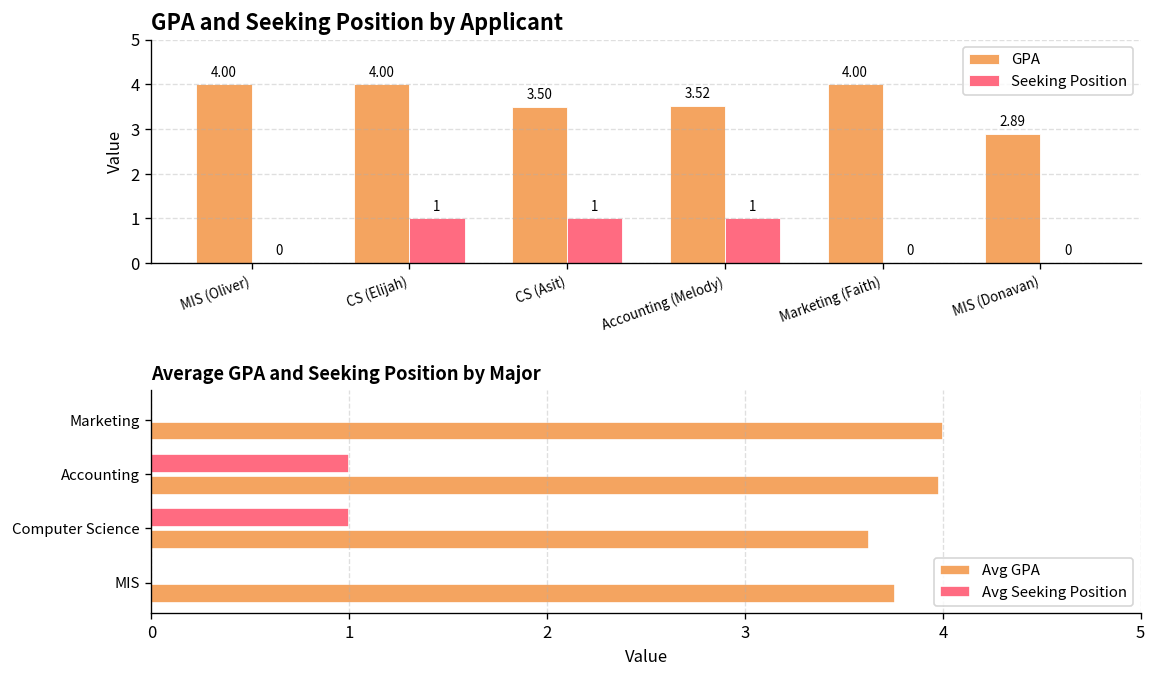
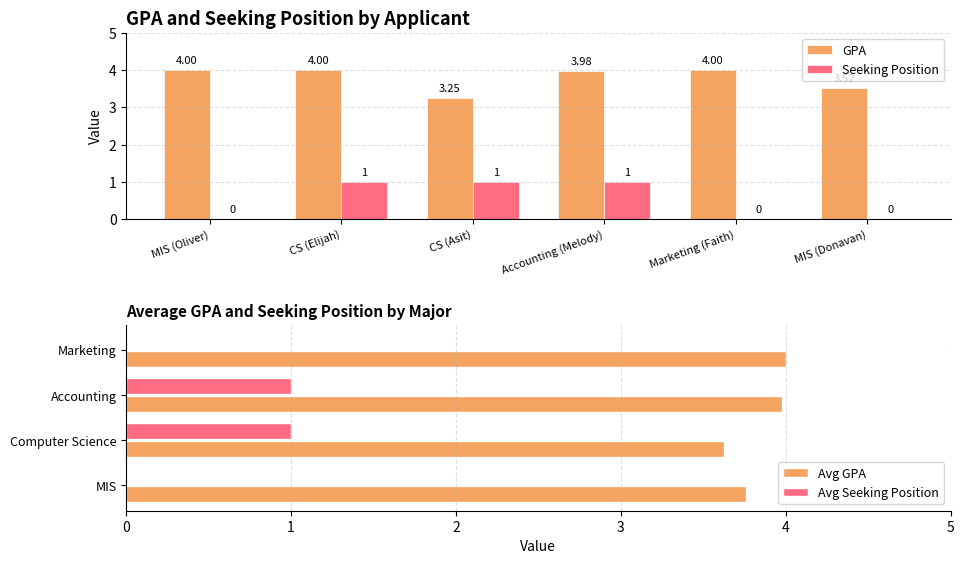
GPA and Seeking Position by Applicant, GPA, CS (Asit): 3.50 -> 3.25
GPA and Seeking Position by Applicant, GPA, Accounting (Melody): 3.52 -> 3.98
GPA and Seeking Position by Applicant, GPA, MIS (Donavan): 2.9 -> 3.5
